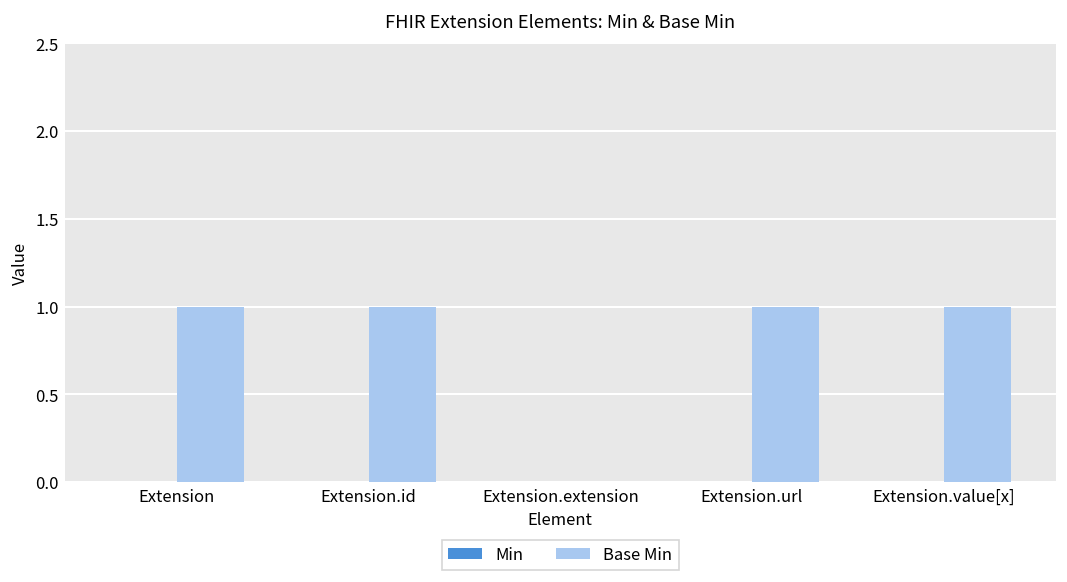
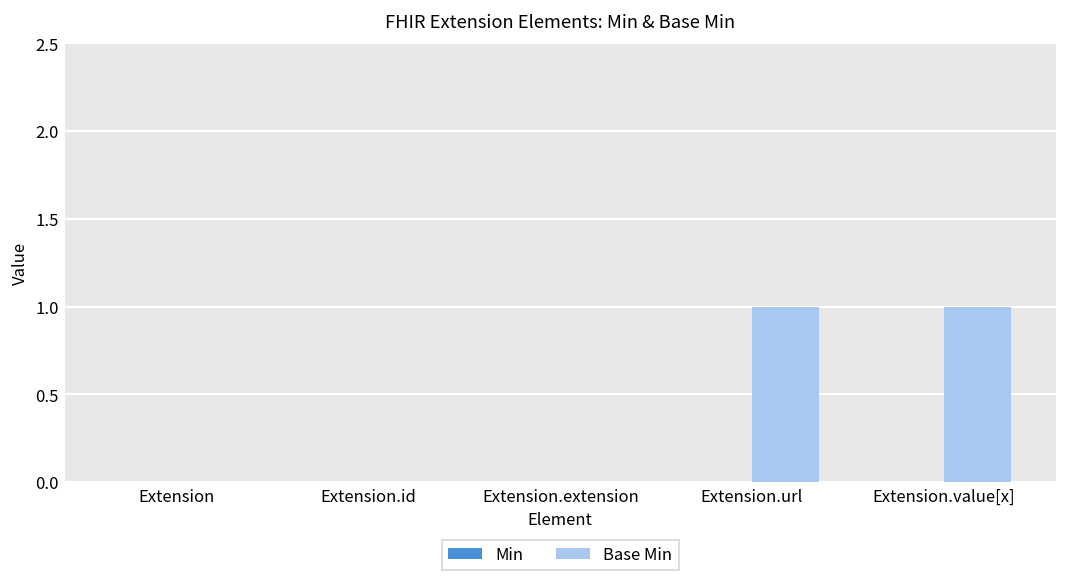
Base Min, Extension: 1 -> 0
Base Min, Extension.id: 1 -> 0
